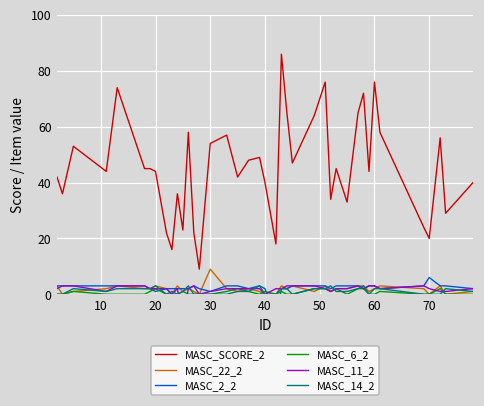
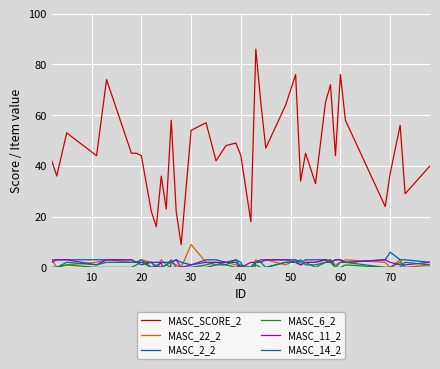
MASC_SCORE_2, 40: 40 -> 44
MASC_SCORE_2, 70: 20 -> 37
